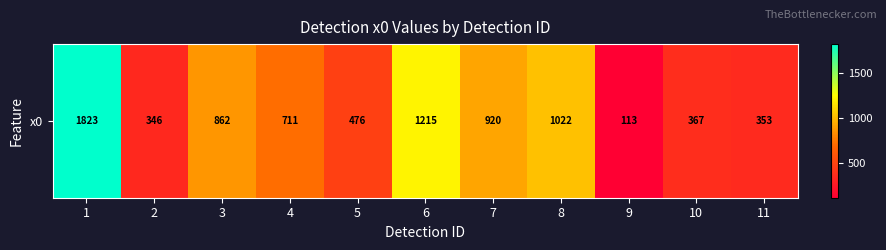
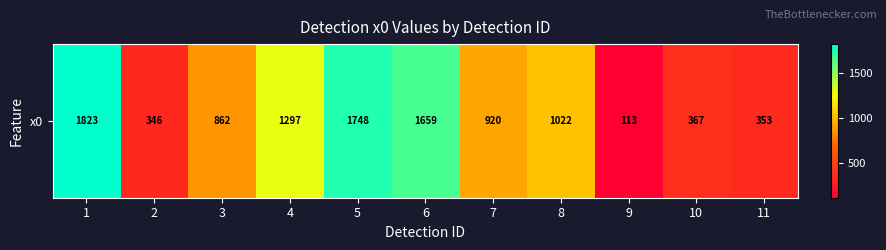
x0, 4: 711 -> 1297
x0, 5: 476 -> 1748
x0, 6: 1215 -> 1659
